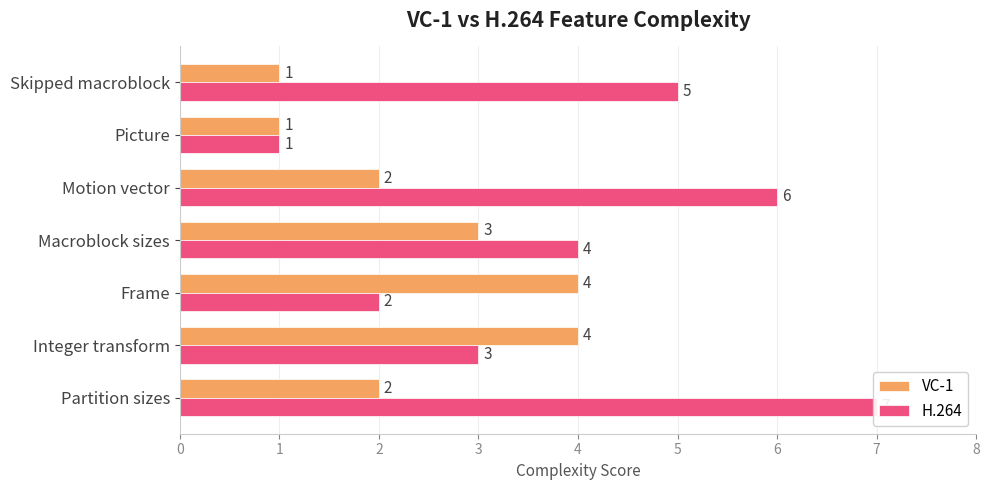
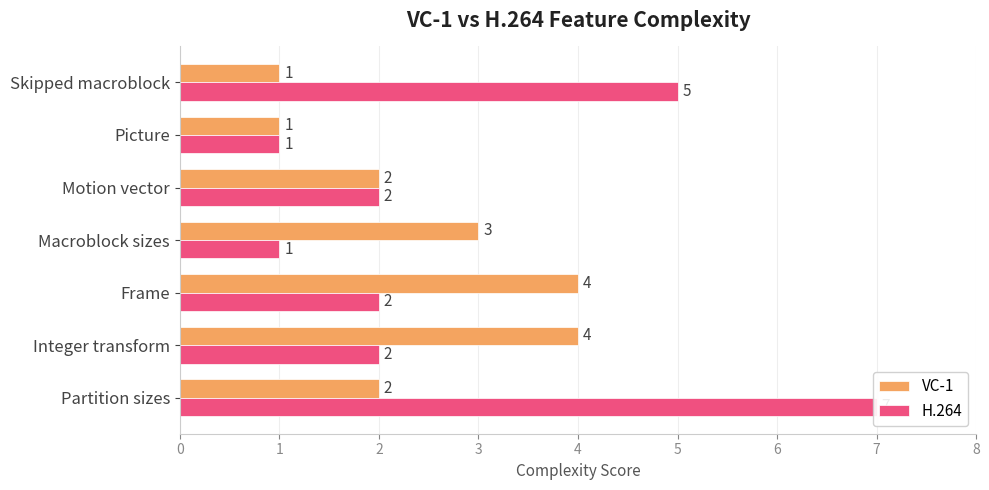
H.264, Motion vector: 6 -> 2
H.264, Macroblock sizes: 4 -> 1
H.264, Integer transform: 3 -> 2
